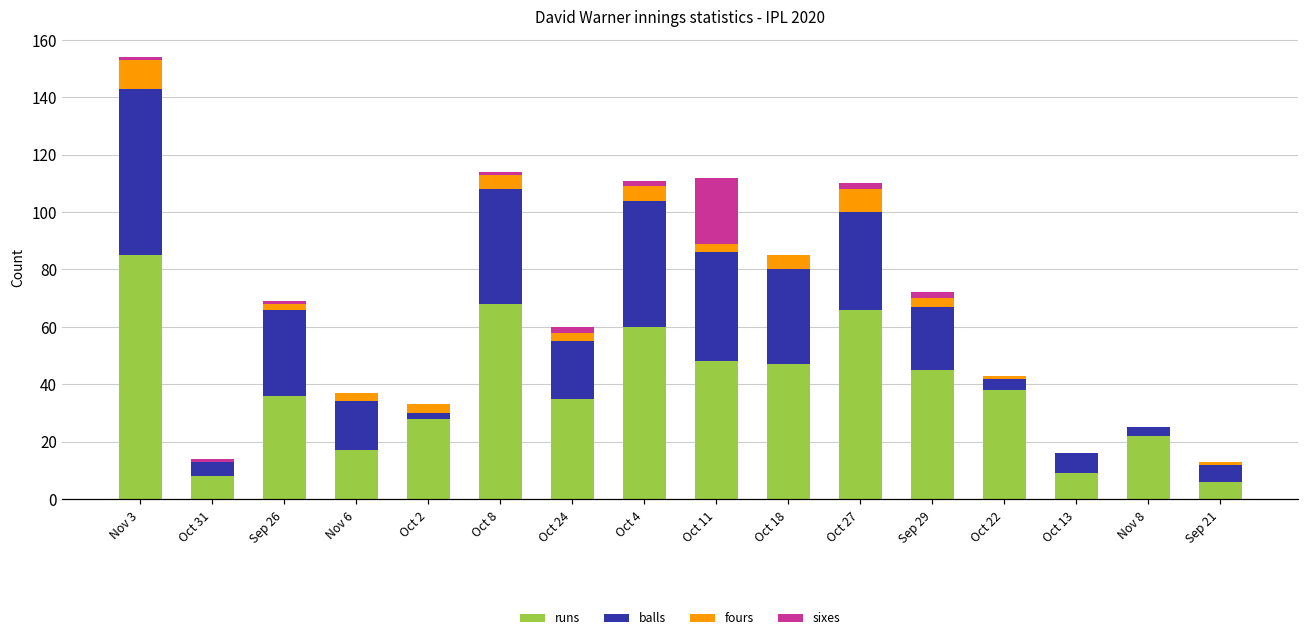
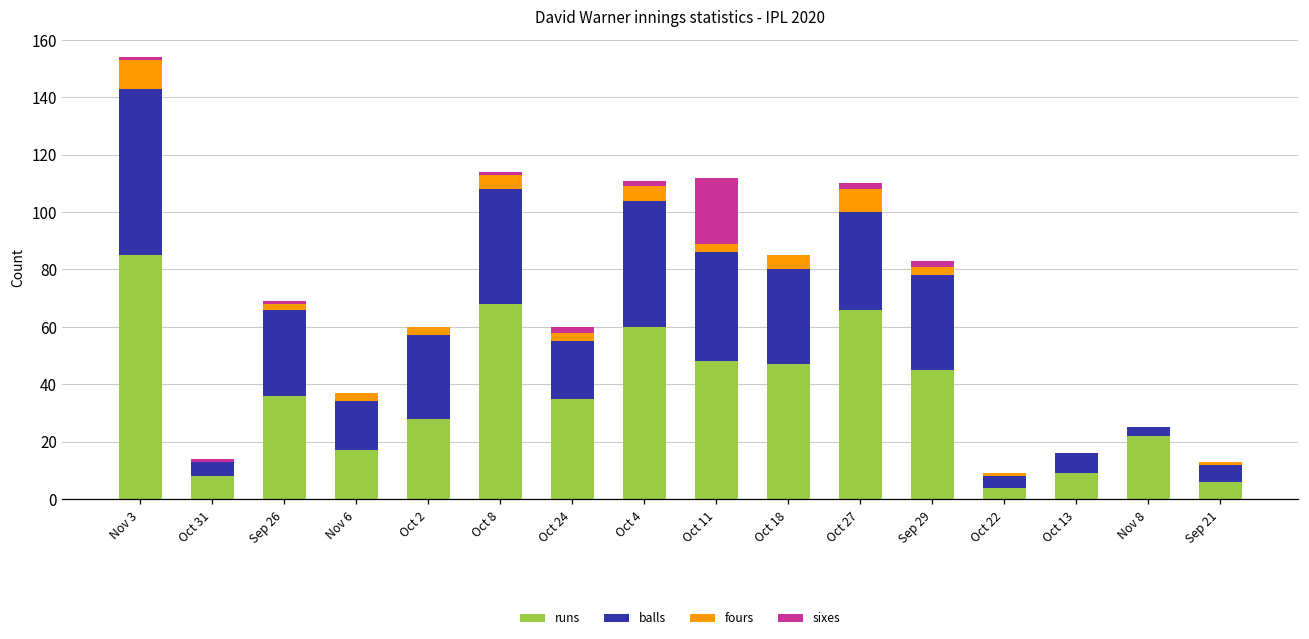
balls, Oct 2: 2 -> 29
balls, Sep 29: 22 -> 33
runs, Oct 22: 38 -> 4
